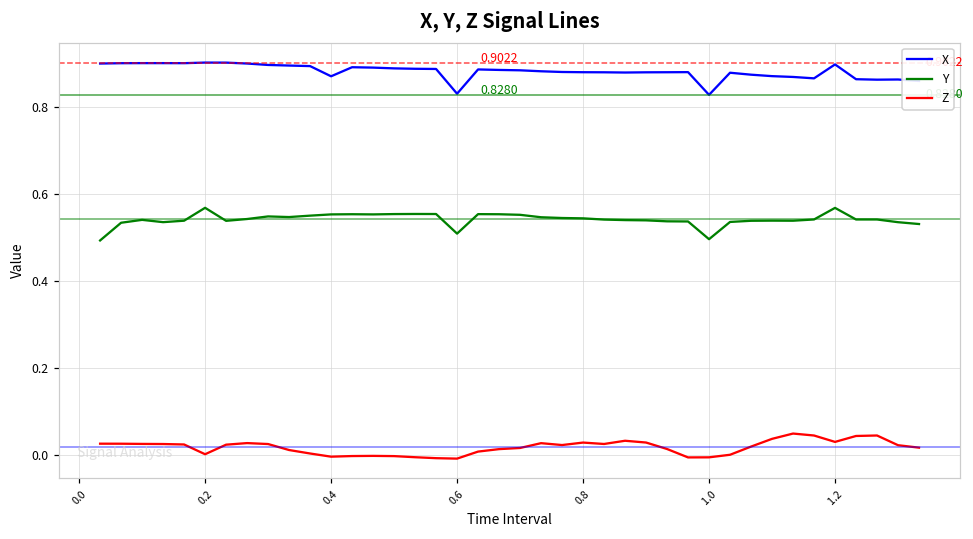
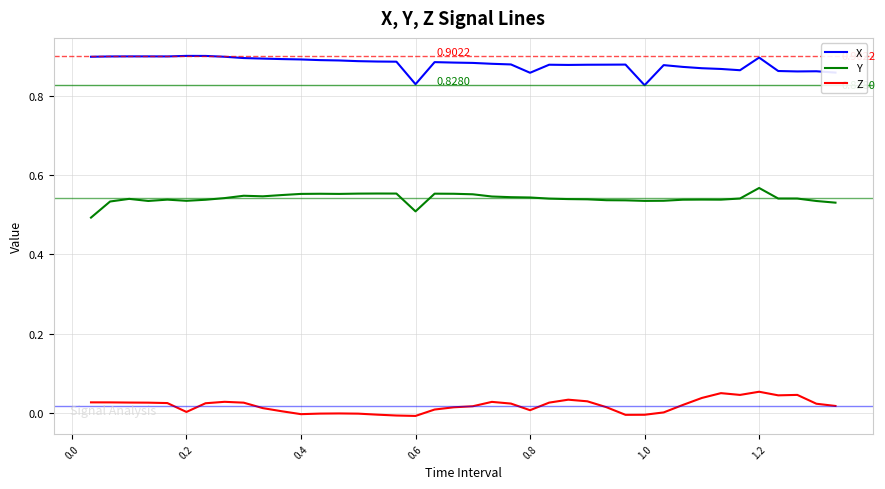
Y, 0.2: 0.57 -> 0.54
X, 0.4: 0.87 -> 0.89
X, 0.8: 0.88 -> 0.86
Z, 0.8: 0.03 -> 0.01
Y, 1.0: 0.50 -> 0.54
Z, 1.2: 0.03 -> 0.05
